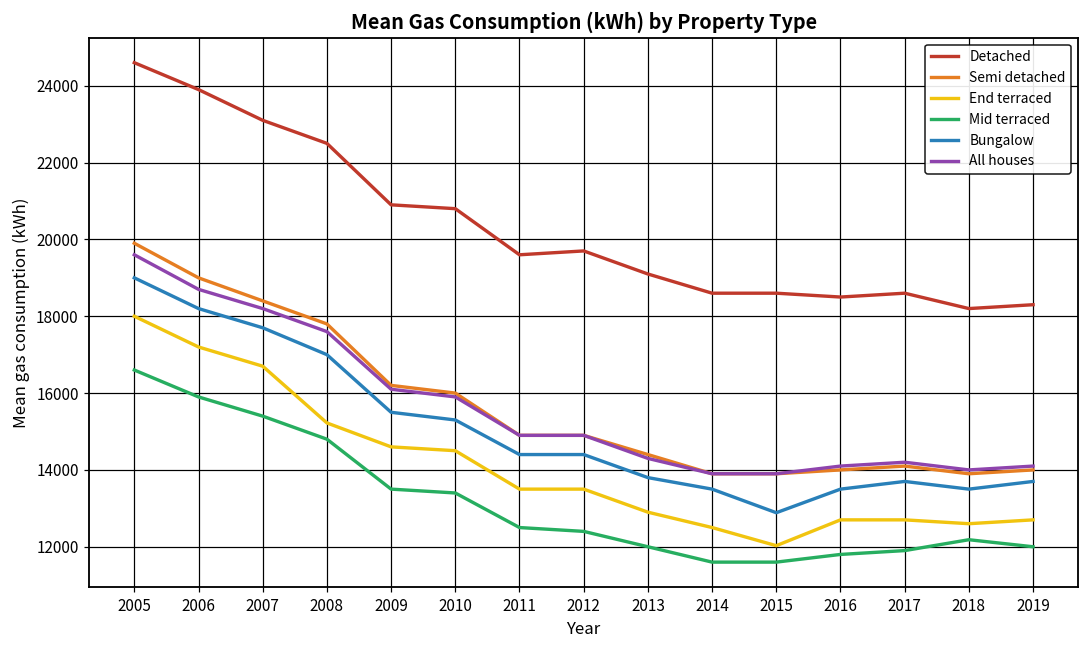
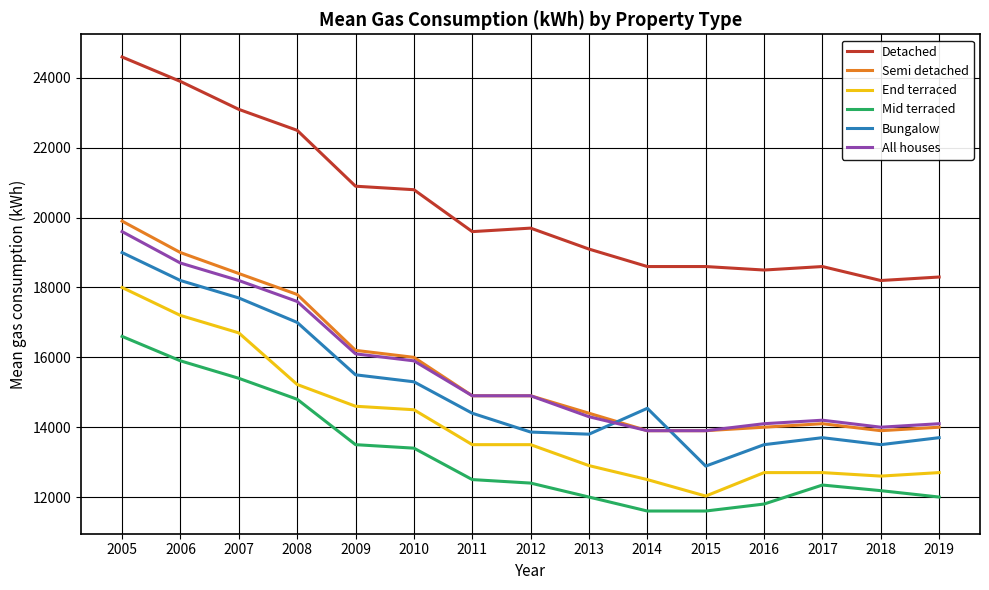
Bungalow, 2012: 14400 -> 13900
Bungalow, 2014: 13500 -> 14500
Mid terraced, 2017: 11900 -> 12300
